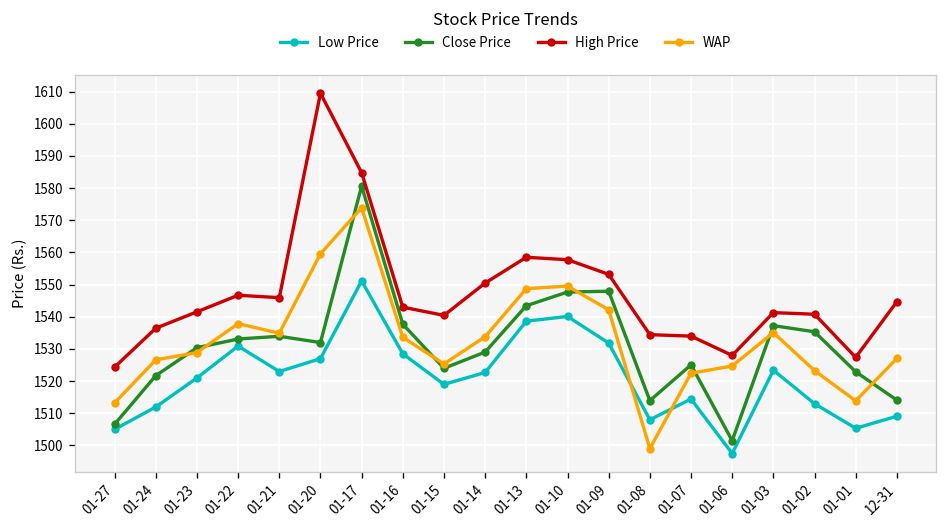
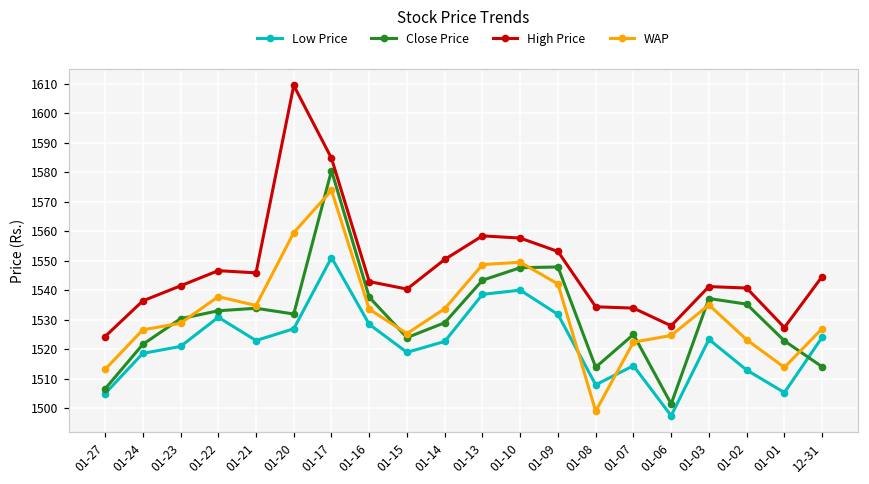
Low Price, 01-24: 1512 -> 1519
Low Price, 12-31: 1509 -> 1524
